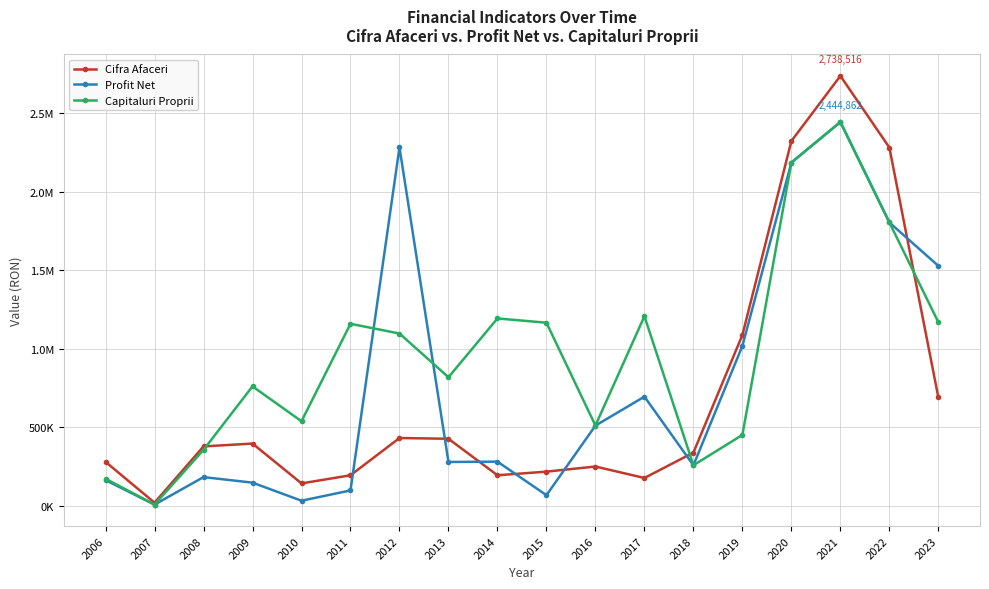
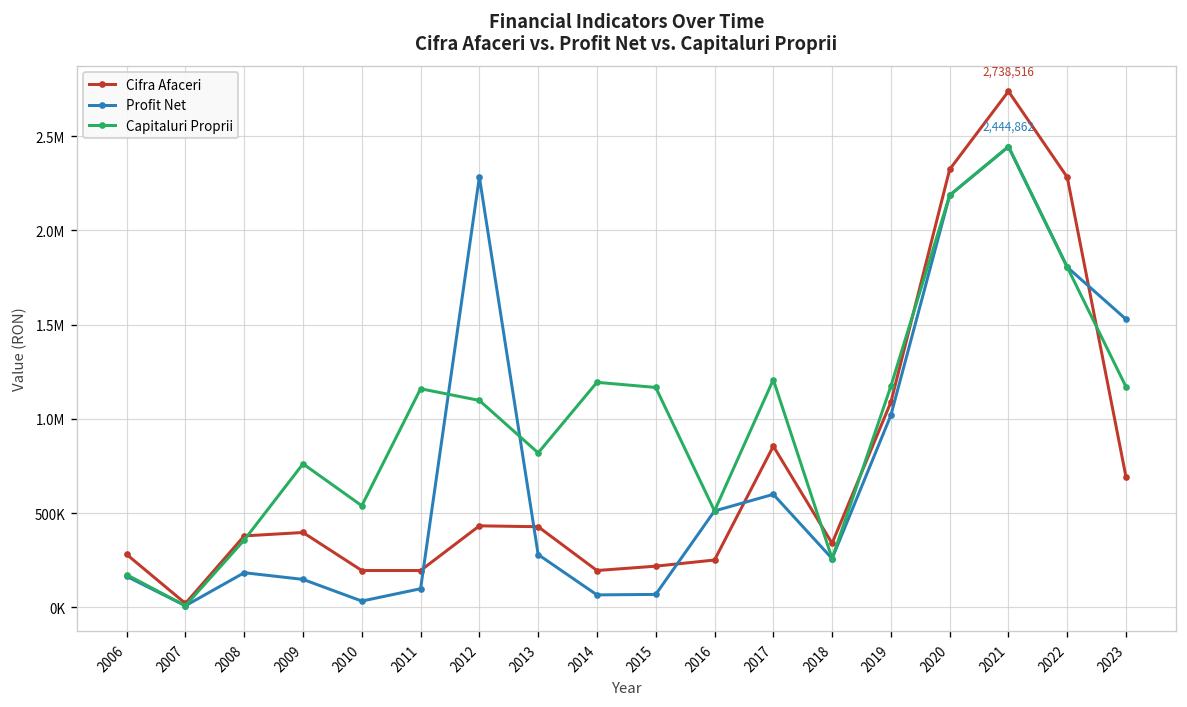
Cifra Afaceri, 2010: 140000 -> 200000
Profit Net, 2014: 280000 -> 70000
Cifra Afaceri, 2017: 180000 -> 860000
Profit Net, 2017: 700000 -> 600000
Capitaluri Proprii, 2019: 450000 -> 1170000
